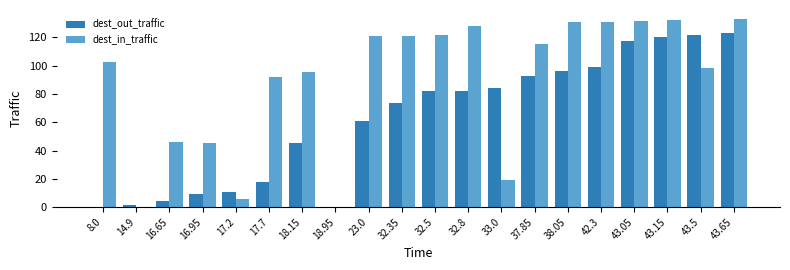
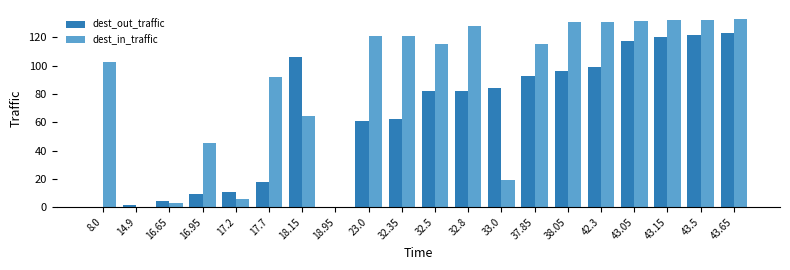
dest_in_traffic, 16.65: 46 -> 3
dest_out_traffic, 18.15: 45 -> 106
dest_in_traffic, 18.15: 95 -> 64
dest_out_traffic, 32.35: 73 -> 62
dest_in_traffic, 32.5: 121 -> 115
dest_in_traffic, 43.5: 98 -> 132
